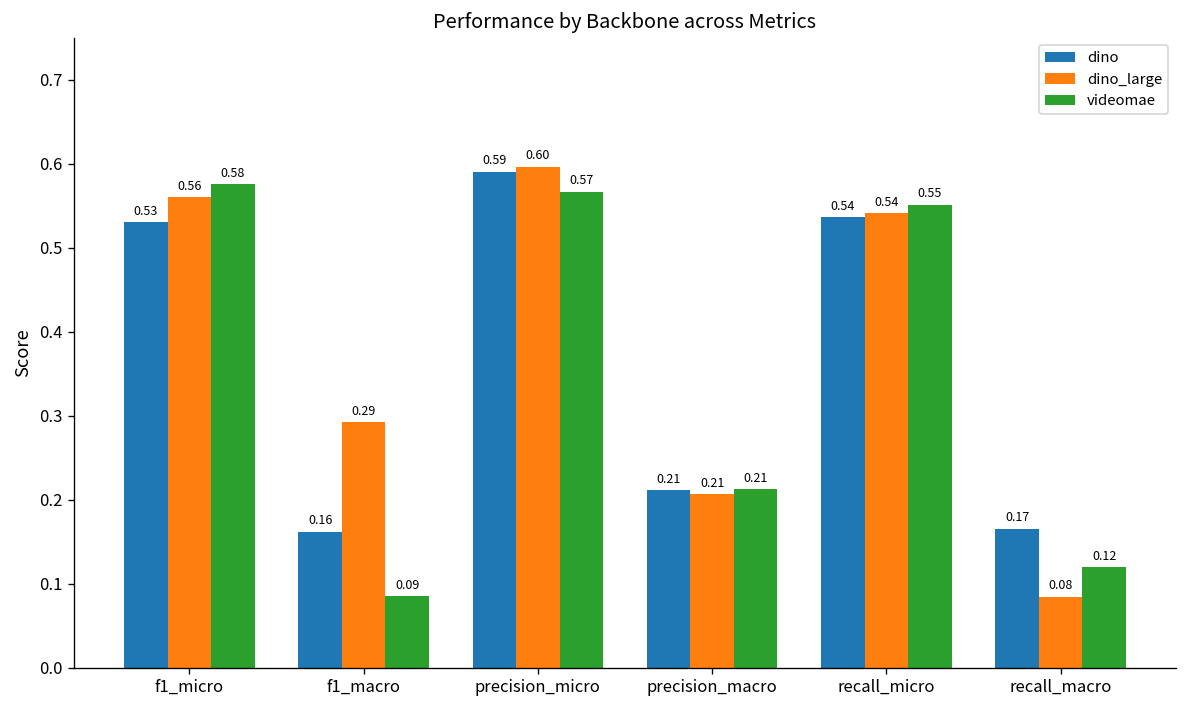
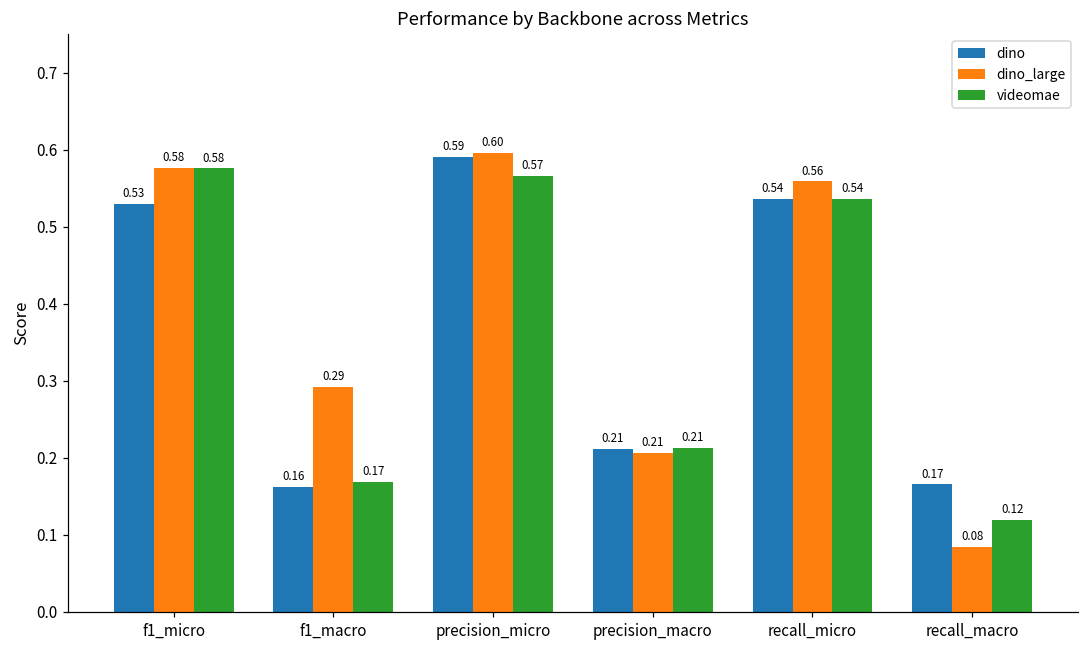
dino_large, f1_micro: 0.56 -> 0.58
videomae, f1_macro: 0.09 -> 0.17
dino_large, recall_micro: 0.54 -> 0.56
videomae, recall_micro: 0.55 -> 0.54
